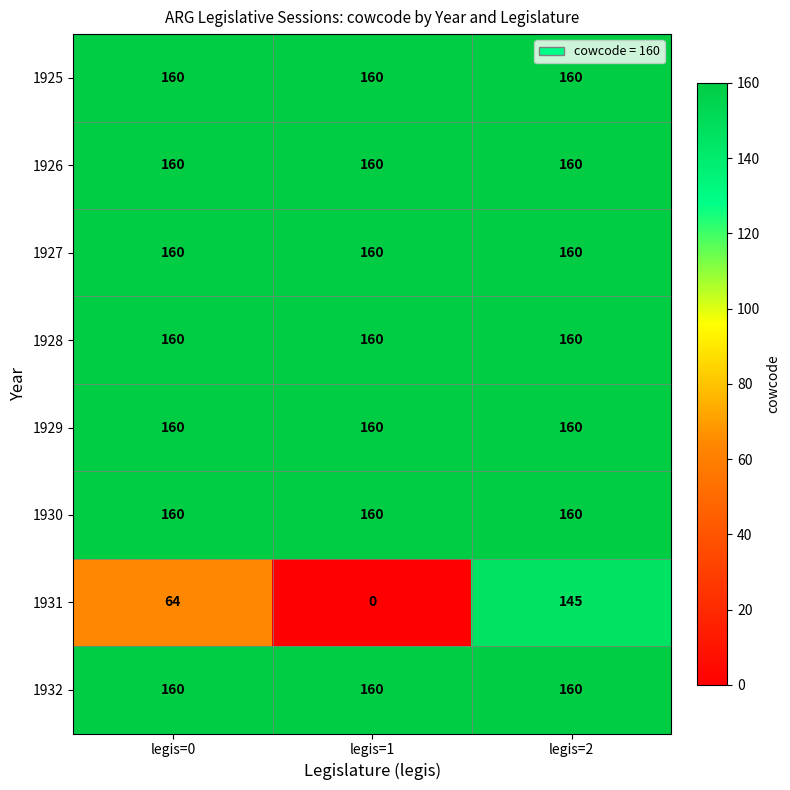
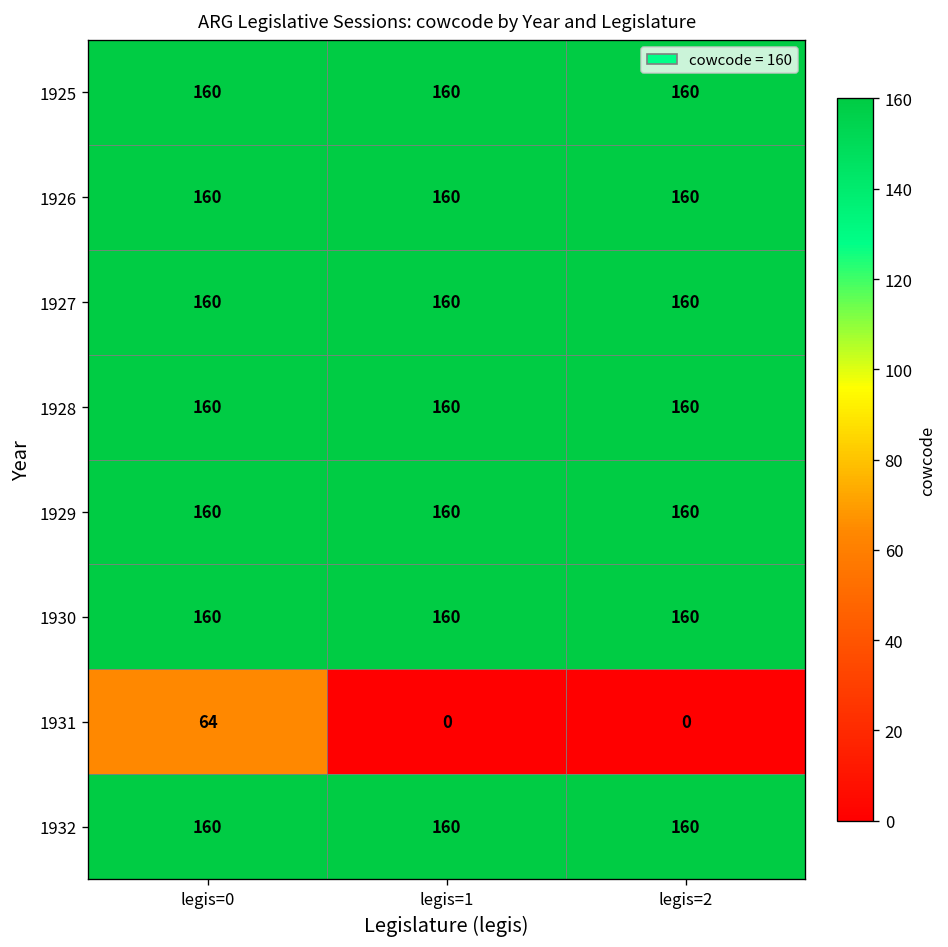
1931, legis=2: 145 -> 0
